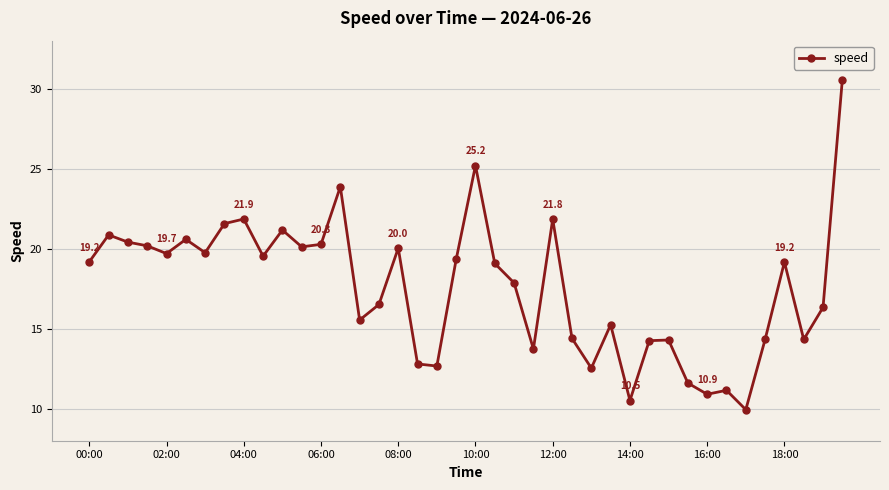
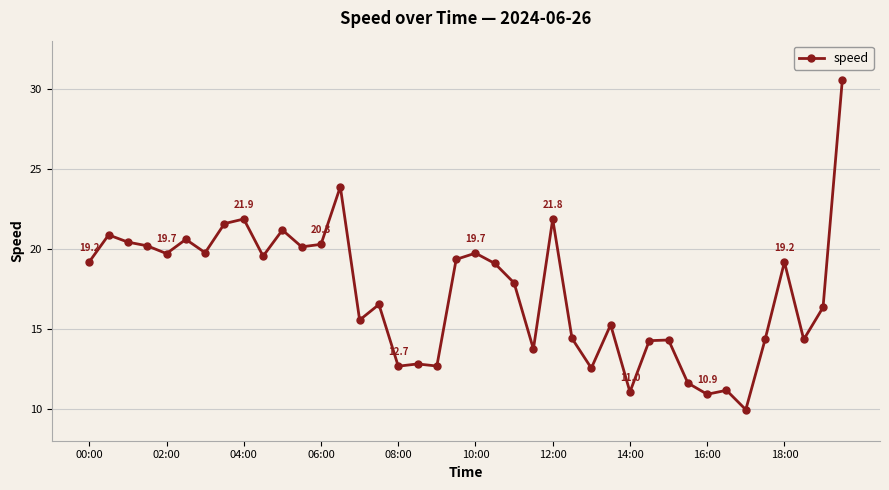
08:00: 20.0 -> 12.7
10:00: 25.2 -> 19.7
14:00: 10.5 -> 11.0
